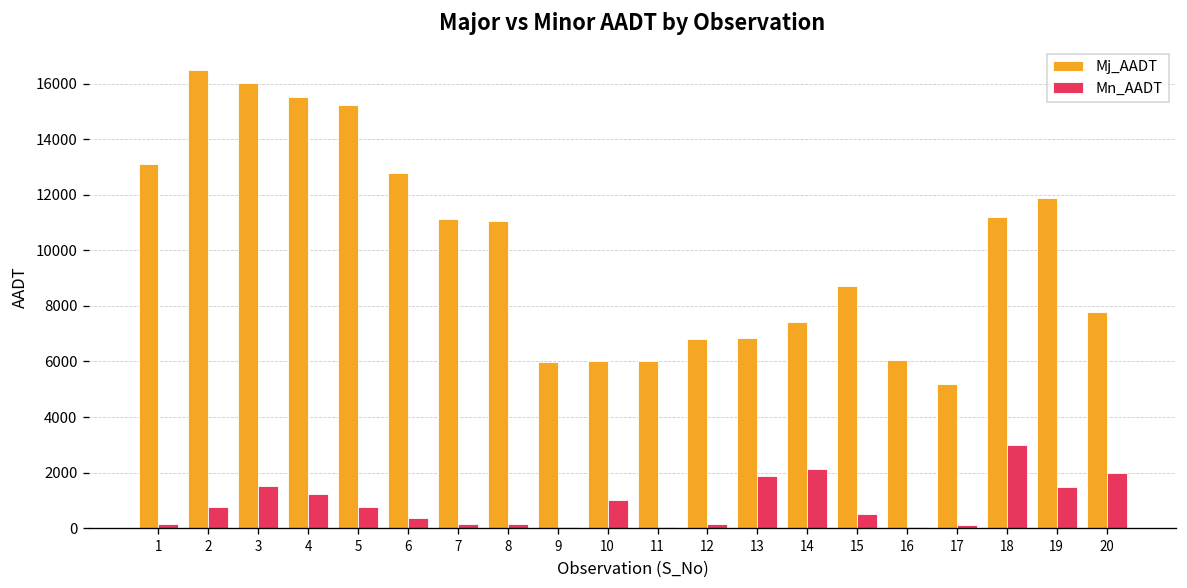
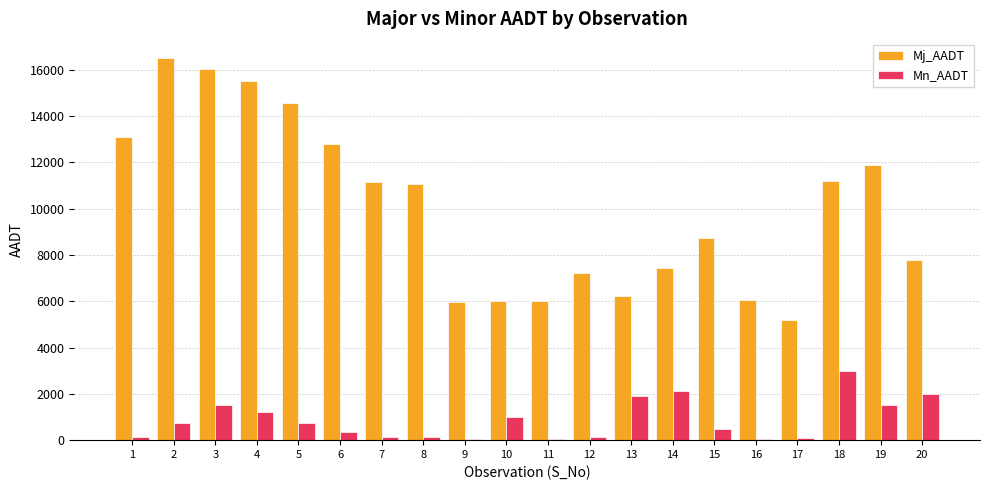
Mj_AADT, 5: 15200 -> 14500
Mj_AADT, 12: 6800 -> 7200
Mj_AADT, 13: 6800 -> 6200
